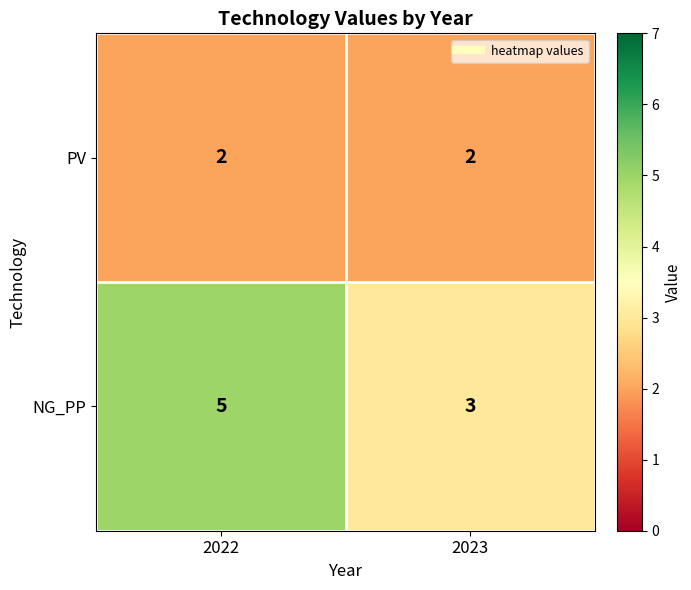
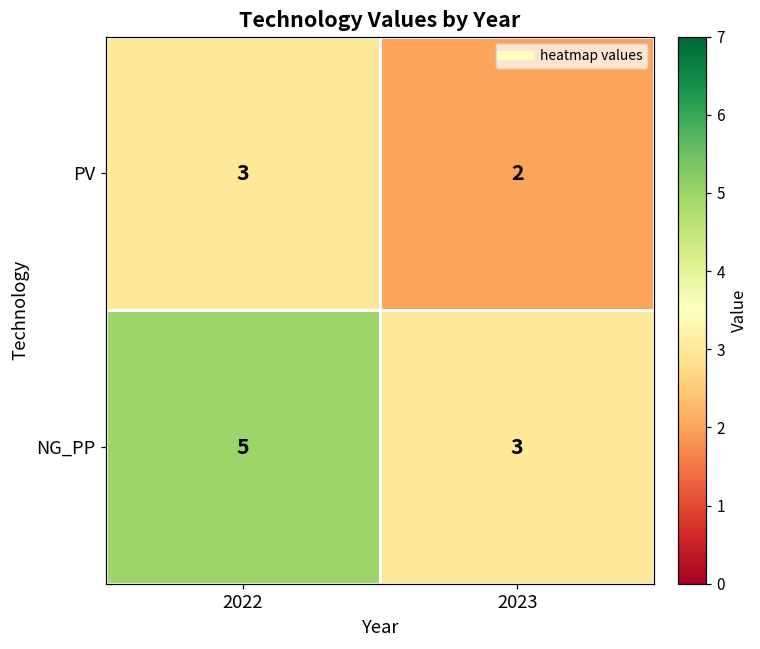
PV, 2022: 2 -> 3
